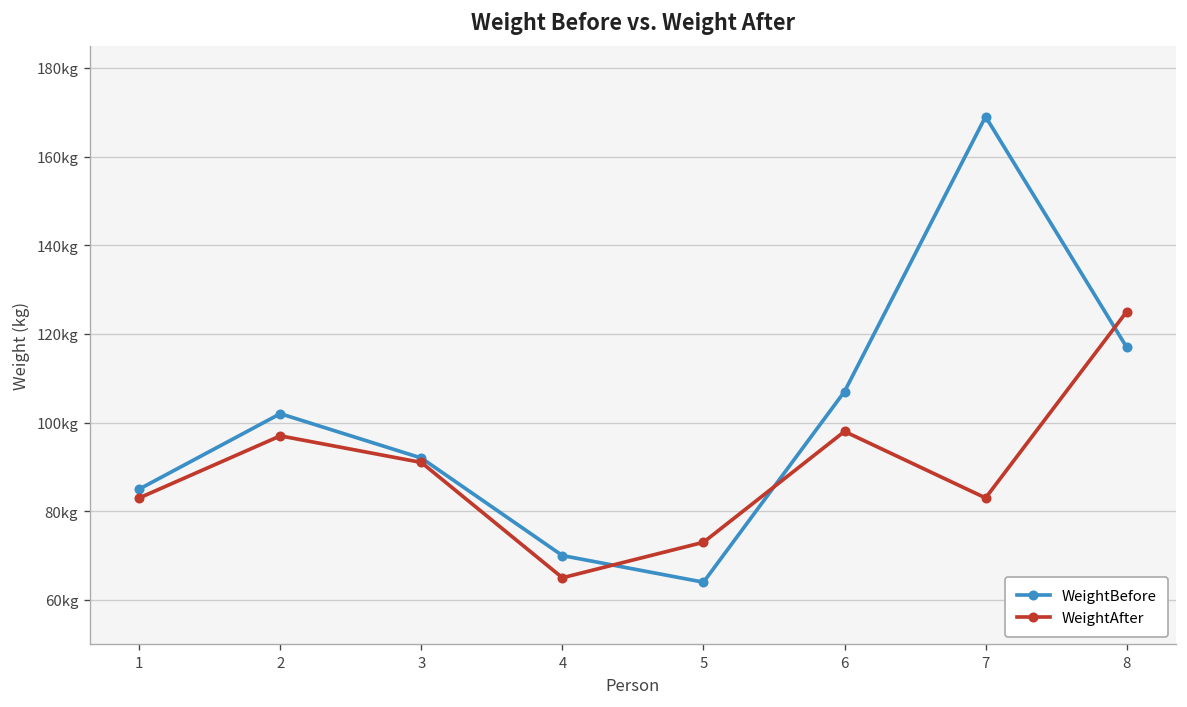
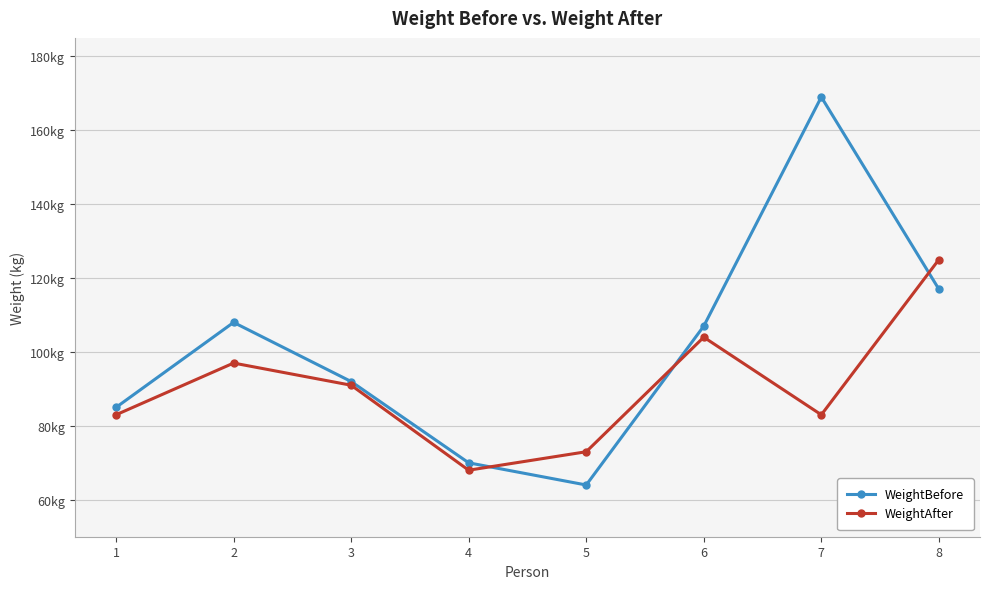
WeightBefore, 2: 102kg -> 108kg
WeightAfter, 4: 65kg -> 68kg
WeightAfter, 6: 98kg -> 104kg
